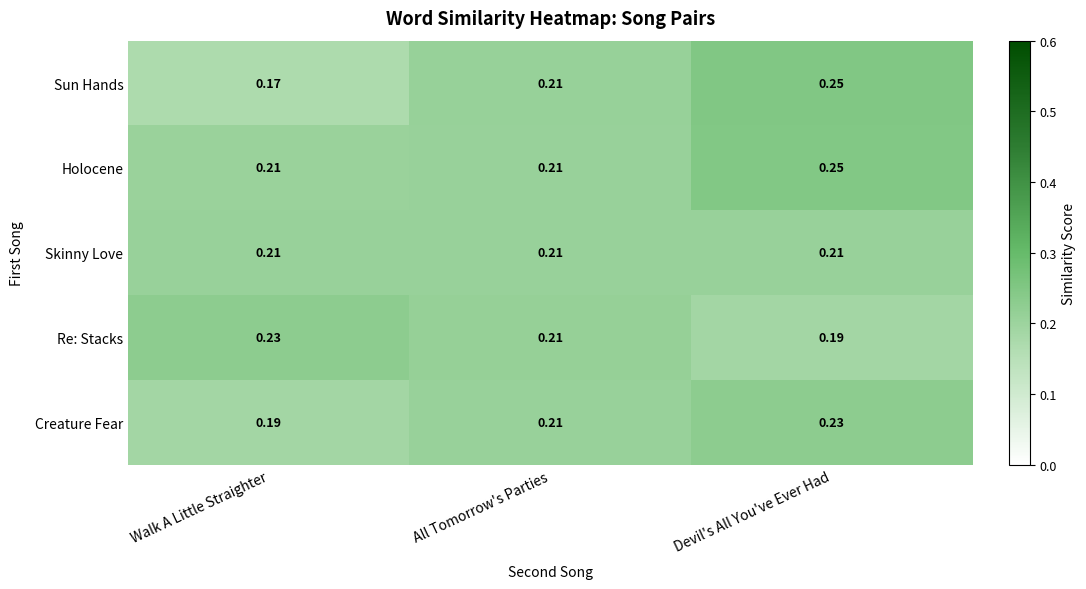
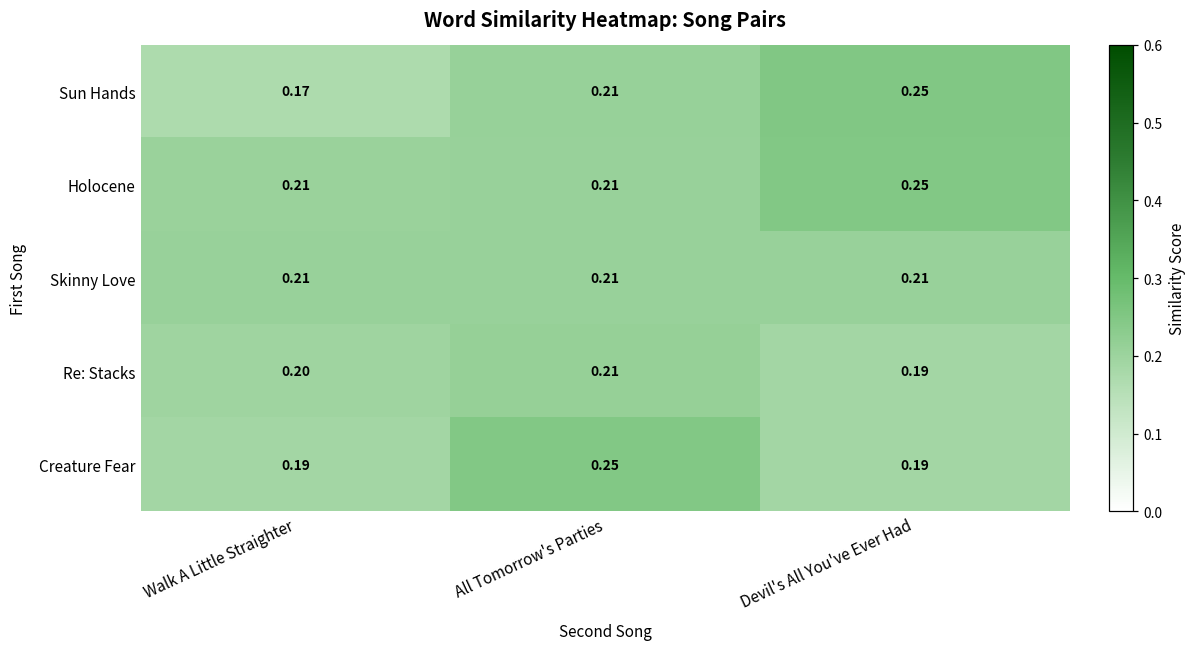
Re: Stacks, Walk A Little Straighter: 0.23 -> 0.20
Creature Fear, All Tomorrow's Parties: 0.21 -> 0.25
Creature Fear, Devil's All You've Ever Had: 0.23 -> 0.19
